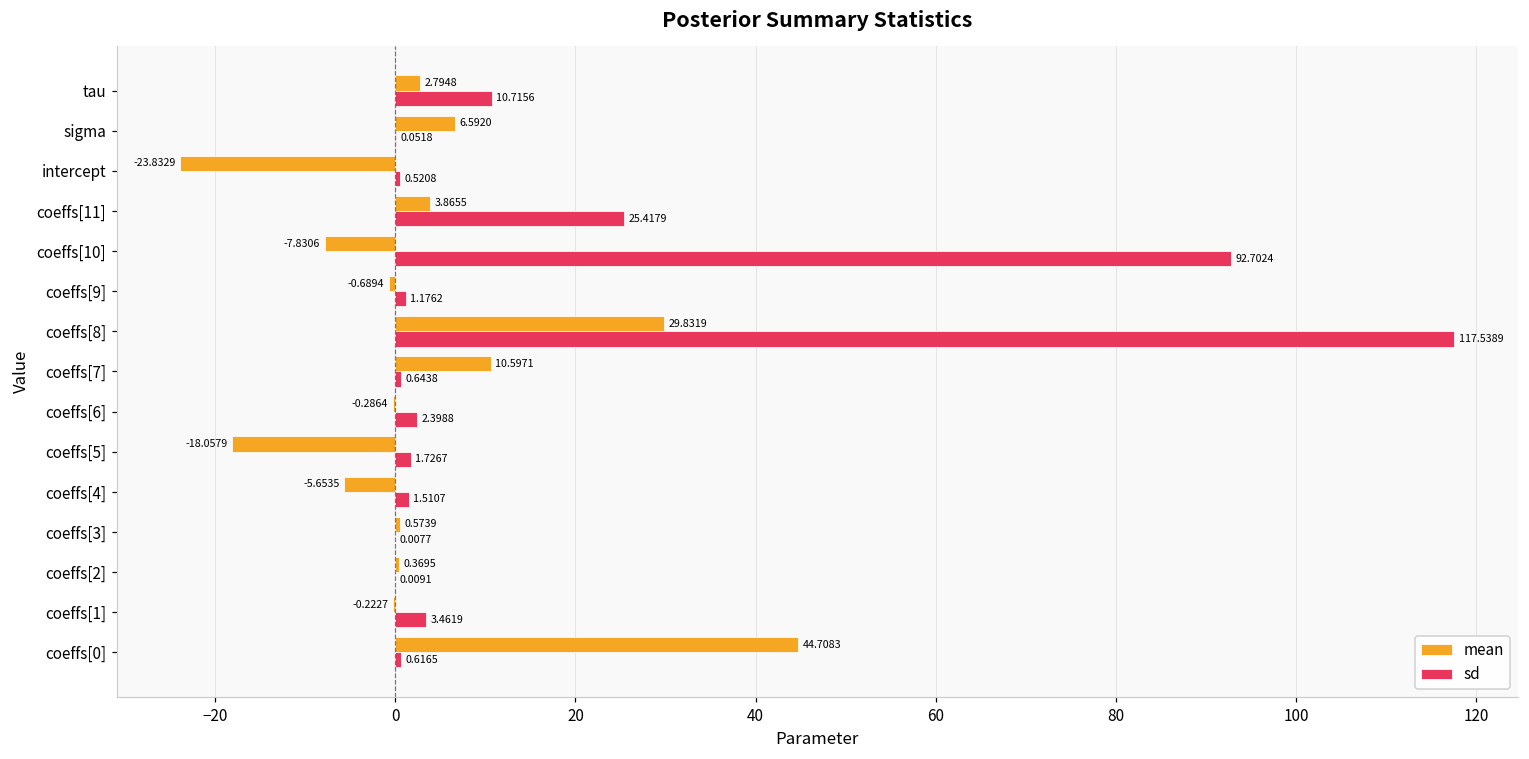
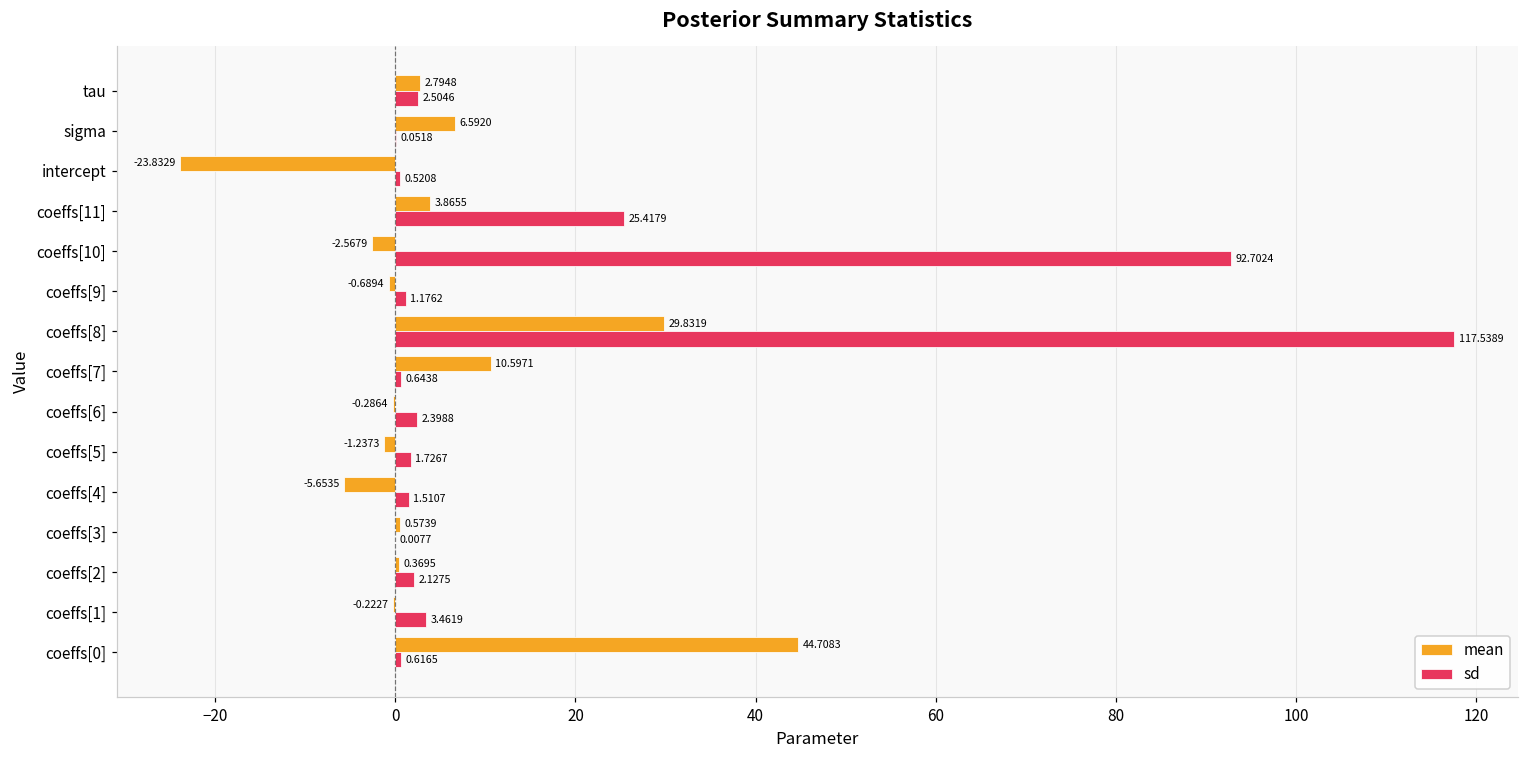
sd, tau: 10.7156 -> 2.5046
mean, coeffs[10]: -7.8306 -> -2.5679
mean, coeffs[5]: -18.0579 -> -1.2373
sd, coeffs[2]: 0.0091 -> 2.1275
